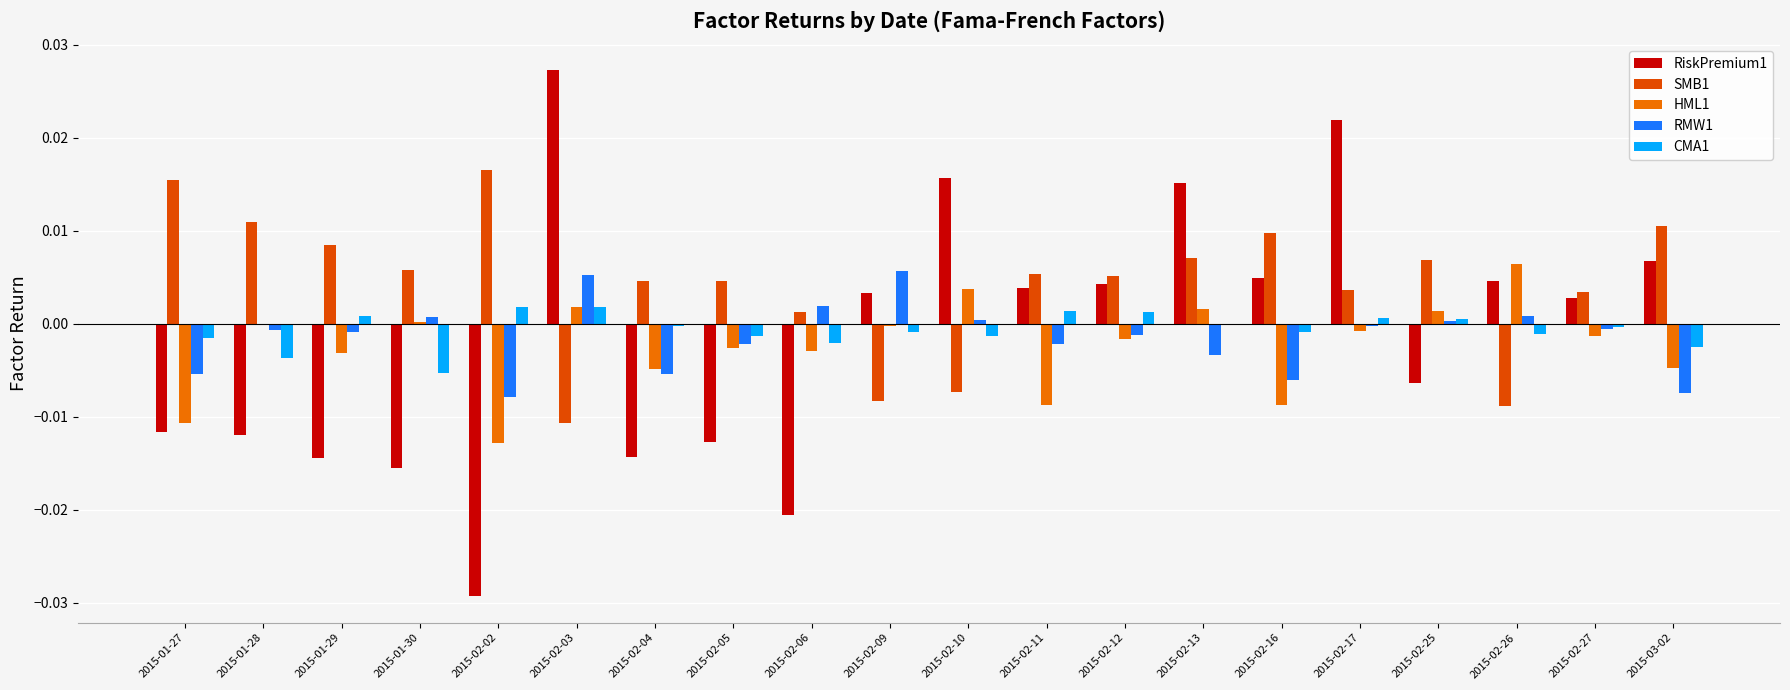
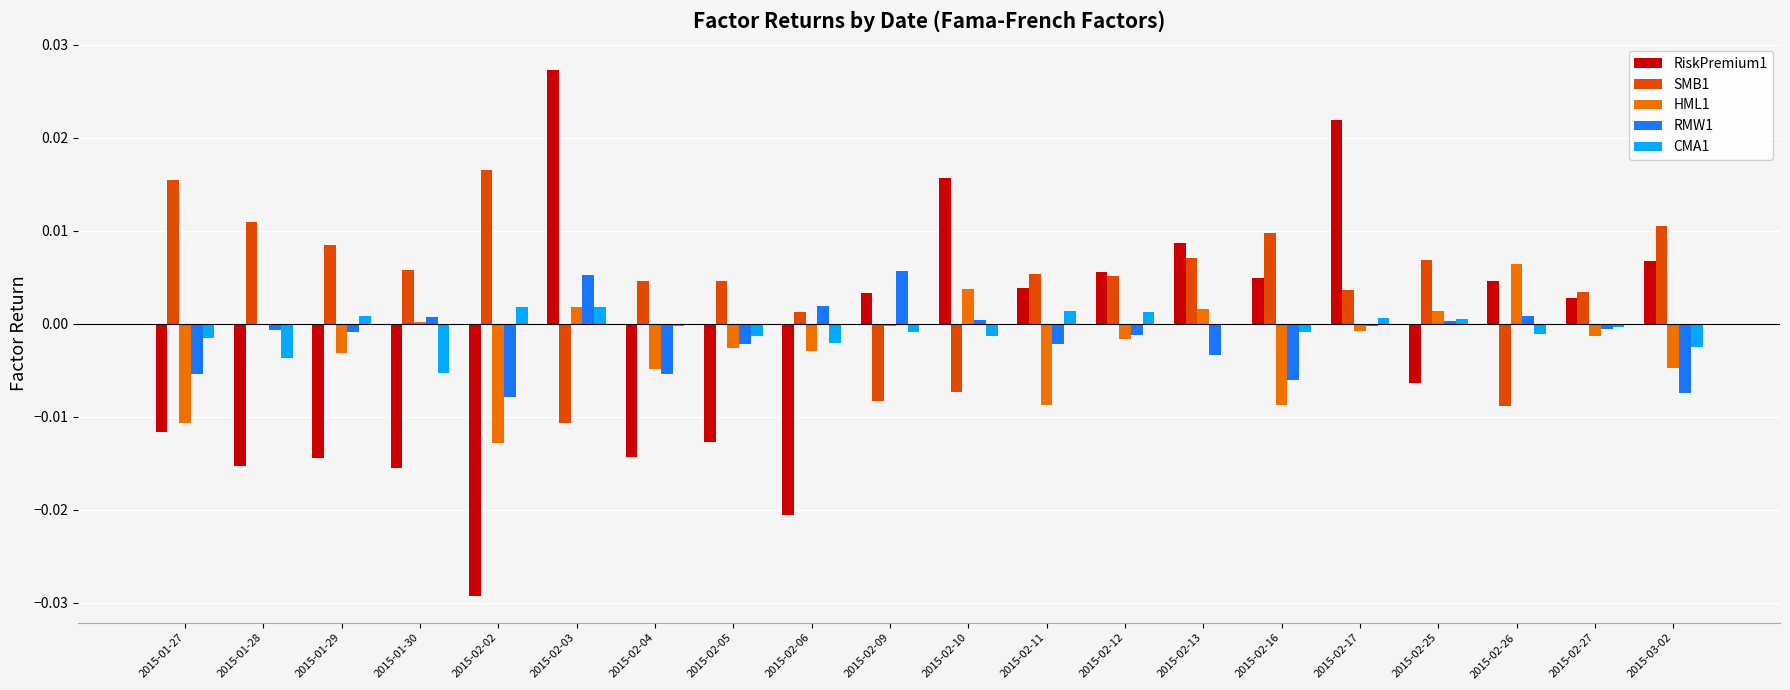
RiskPremium1, 2015-01-28: -0.012 -> -0.015
RiskPremium1, 2015-02-12: 0.004 -> 0.006
RiskPremium1, 2015-02-13: 0.015 -> 0.009
